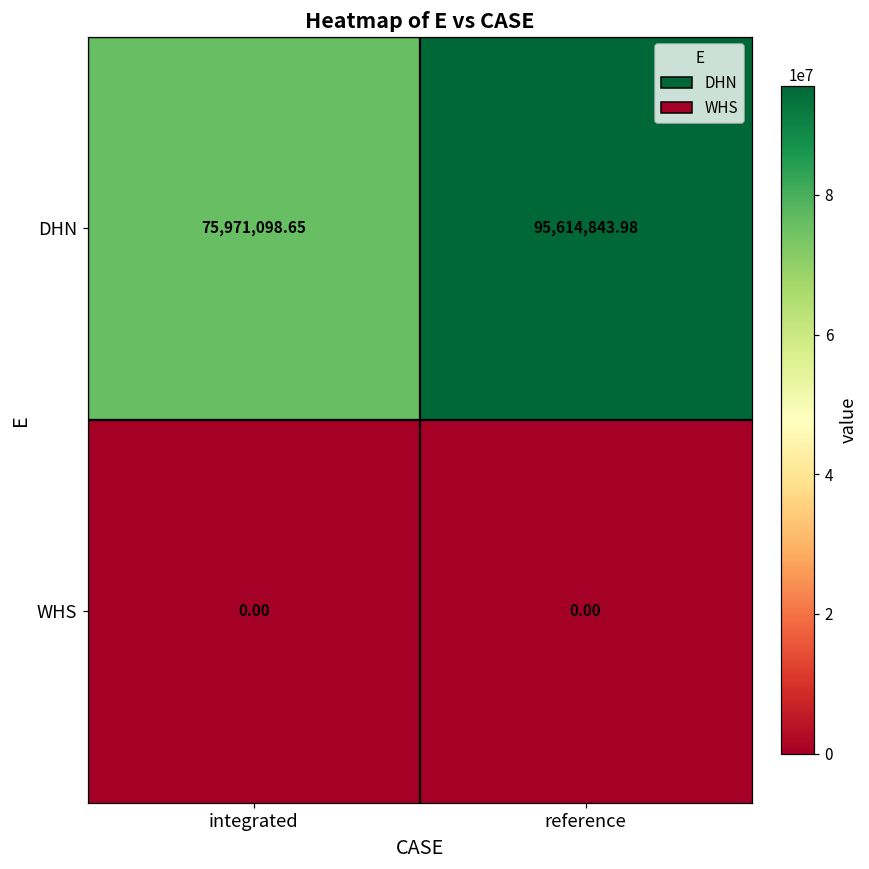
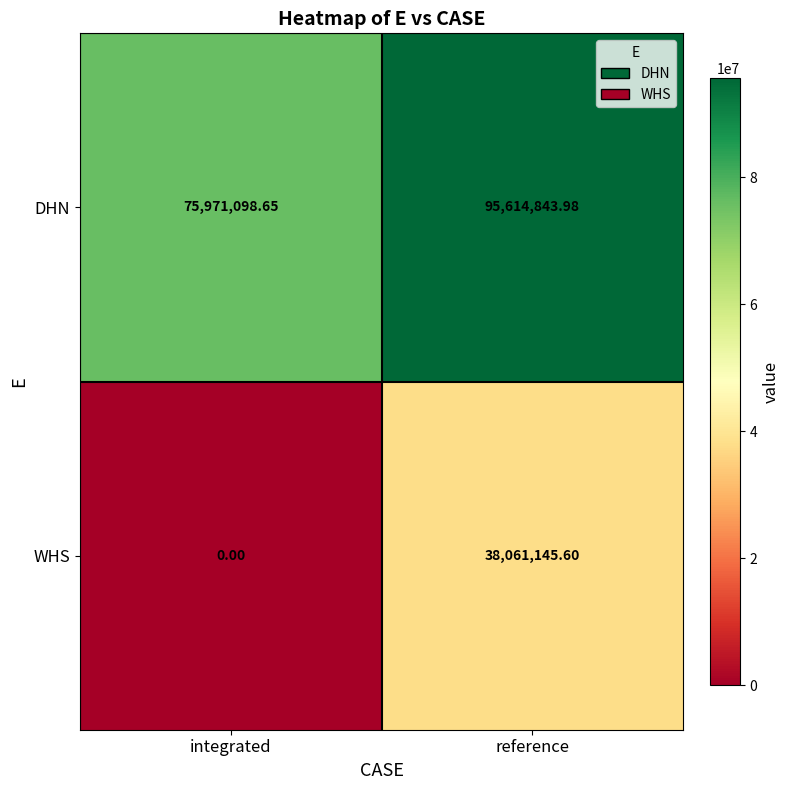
WHS, reference: 0.00 -> 38,061,145.60
